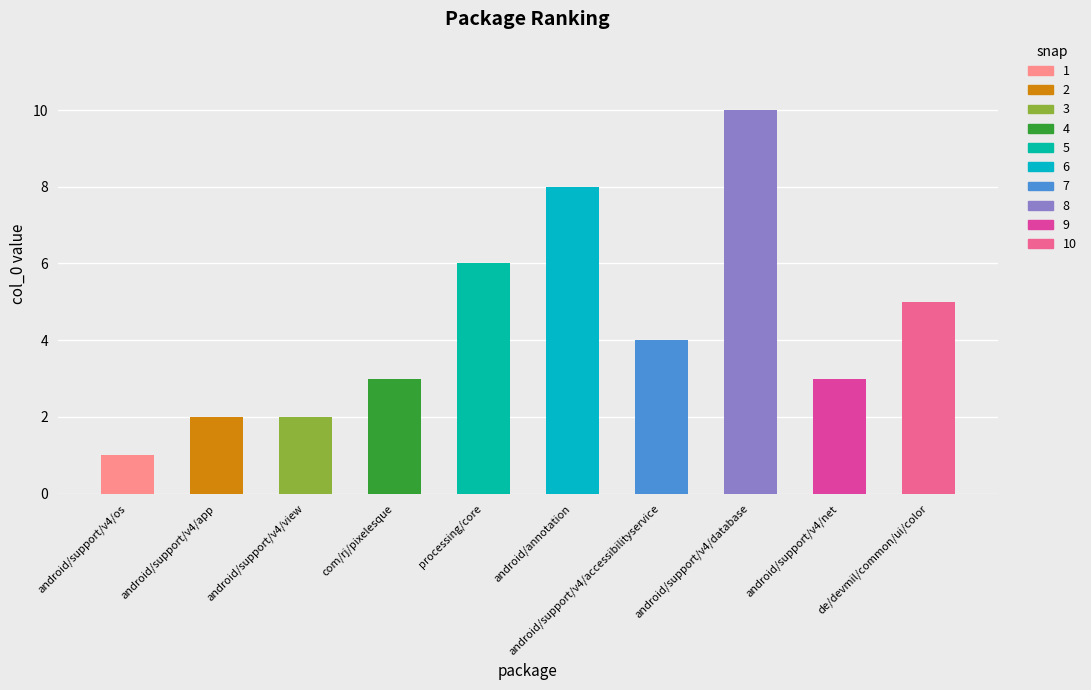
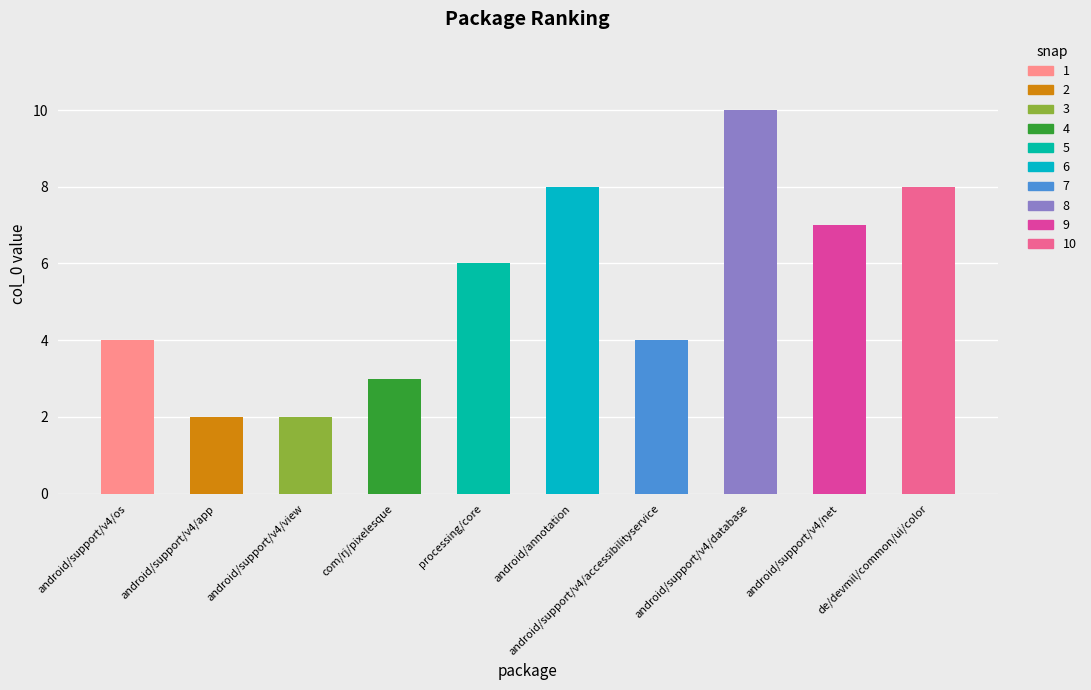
android/support/v4/os: 1 -> 4
android/support/v4/net: 3 -> 7
de/devmil/common/ui/color: 5 -> 8
